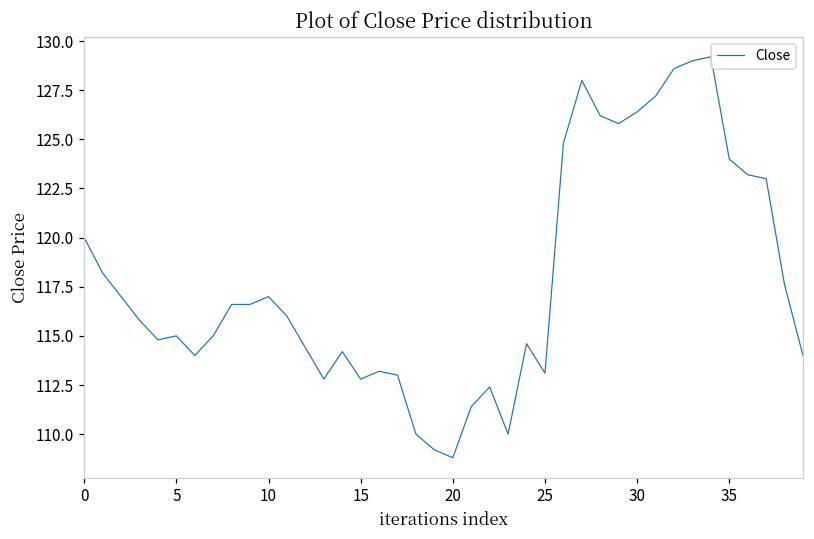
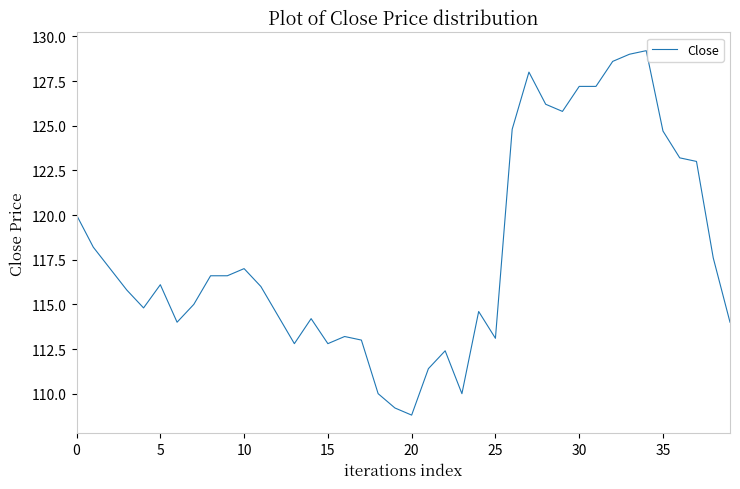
5: 115.0 -> 116.1
30: 126.4 -> 127.2
35: 124.0 -> 124.7
